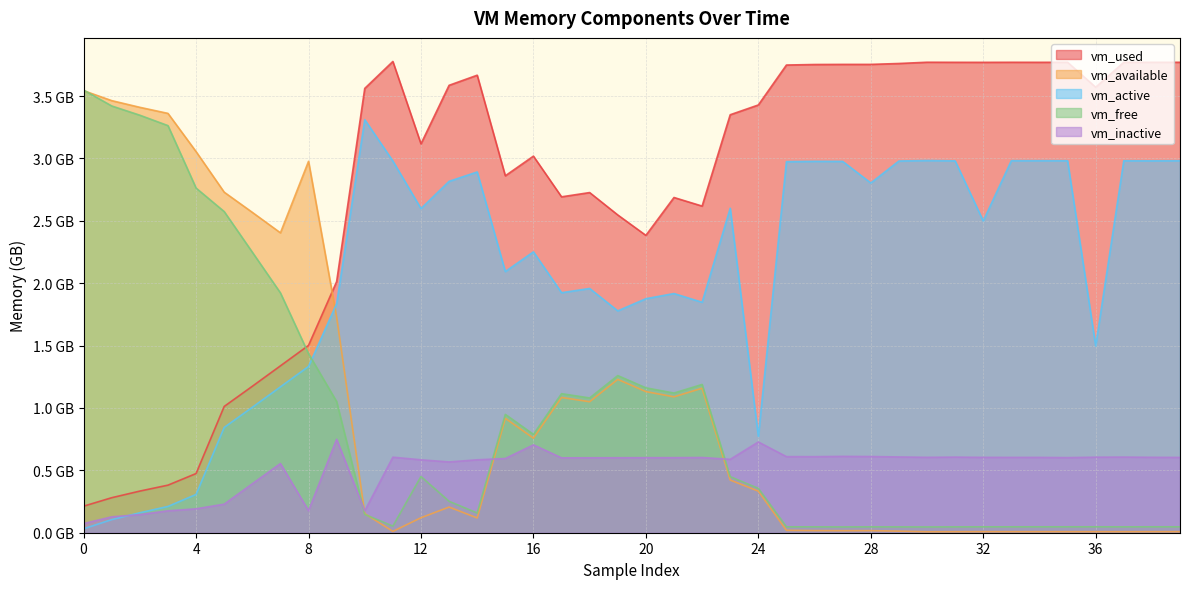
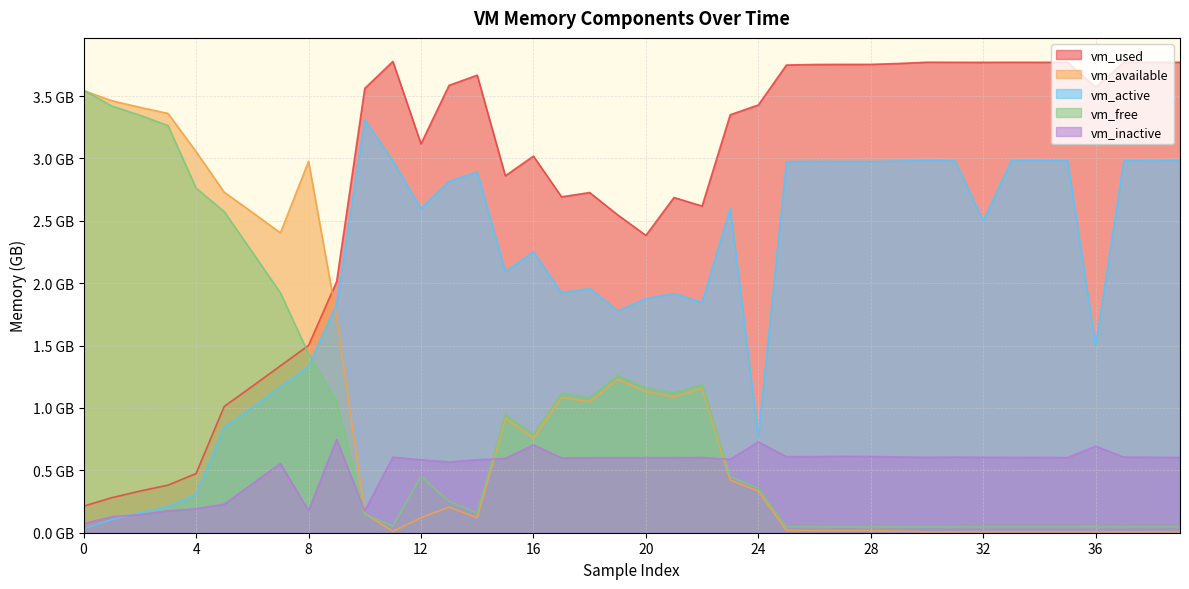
vm_active, 28: 2.80 GB -> 2.98 GB
vm_inactive, 36: 0.61 GB -> 0.69 GB
